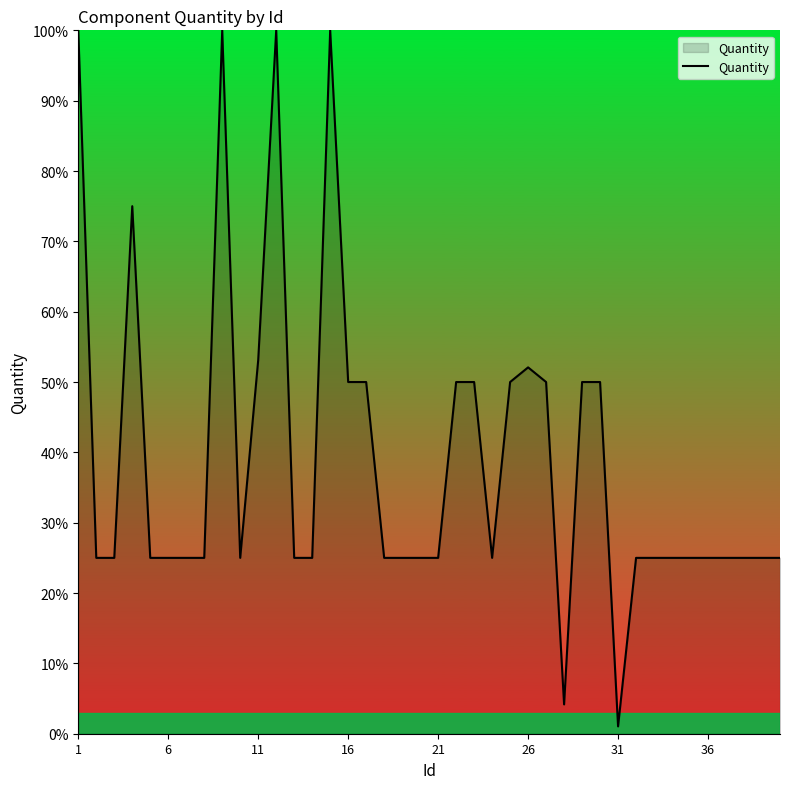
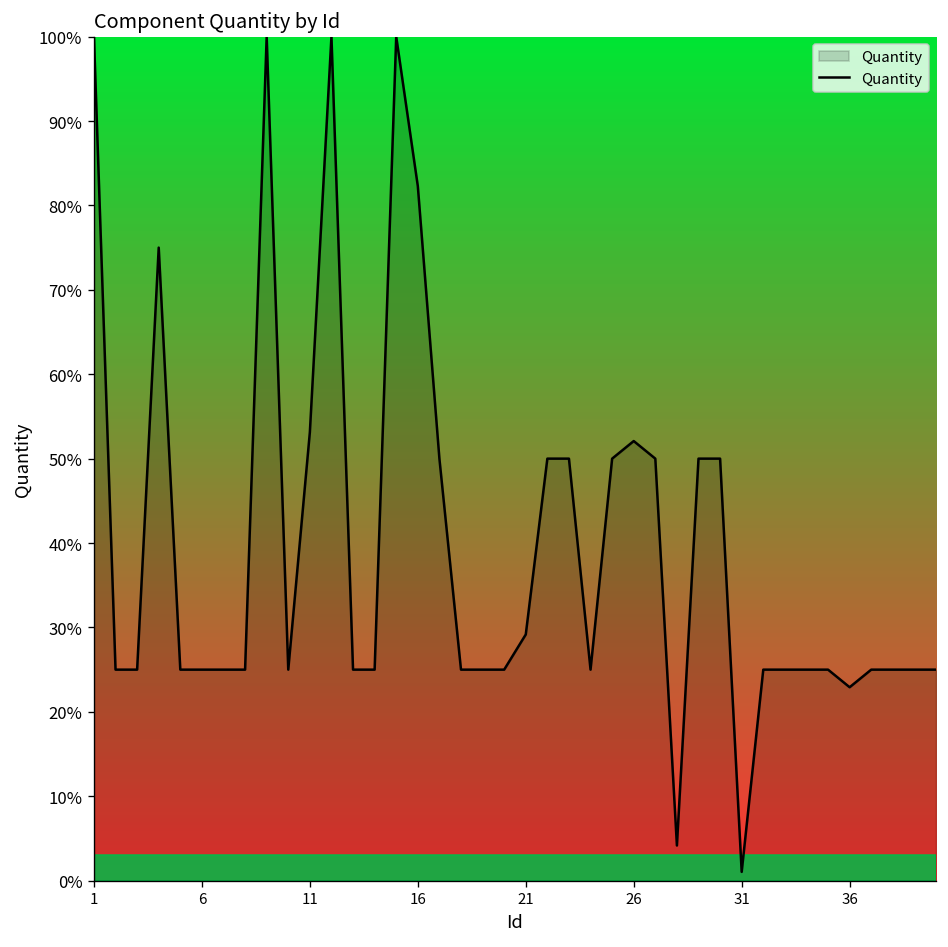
16: 50% -> 82%
21: 25% -> 29%
36: 25% -> 23%
